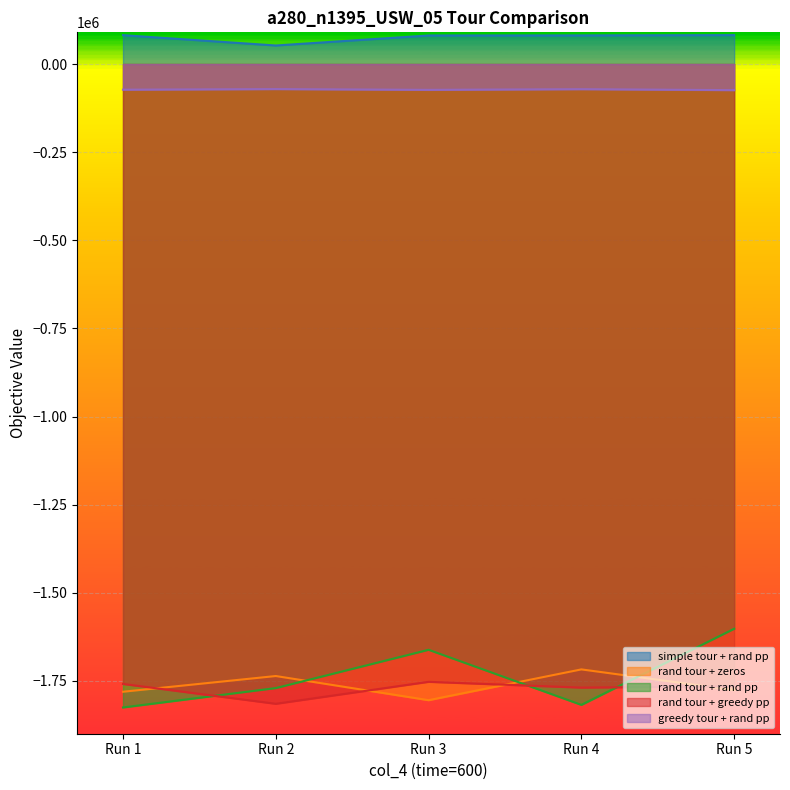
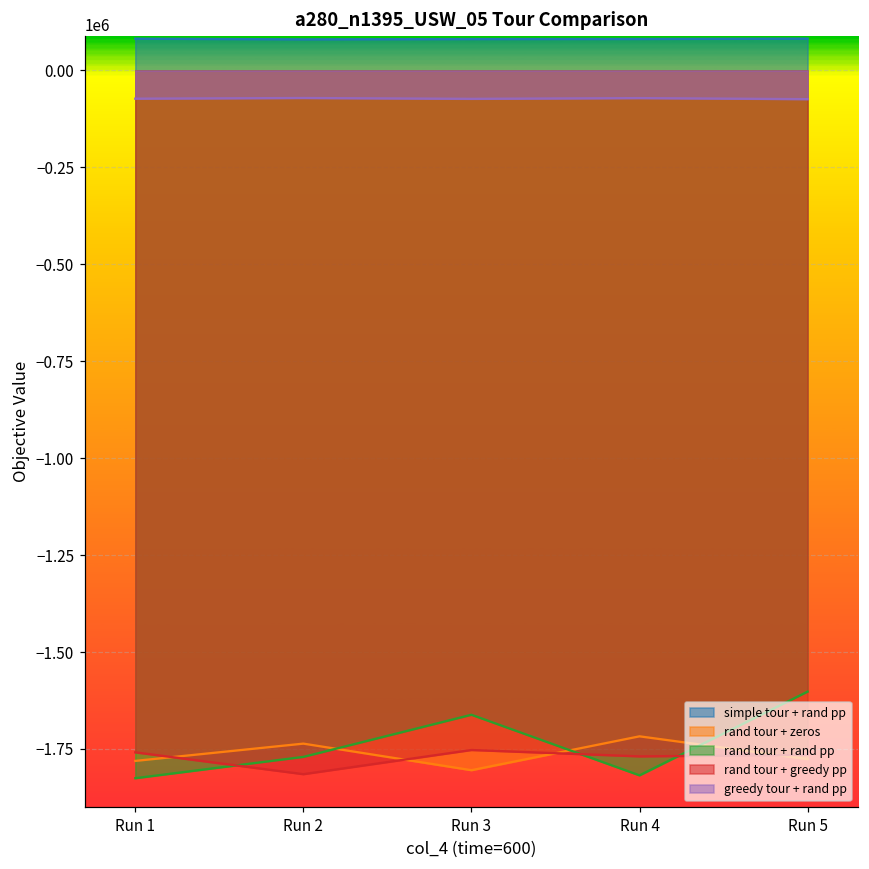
simple tour + rand pp, Run 2: 50000 -> 80000
